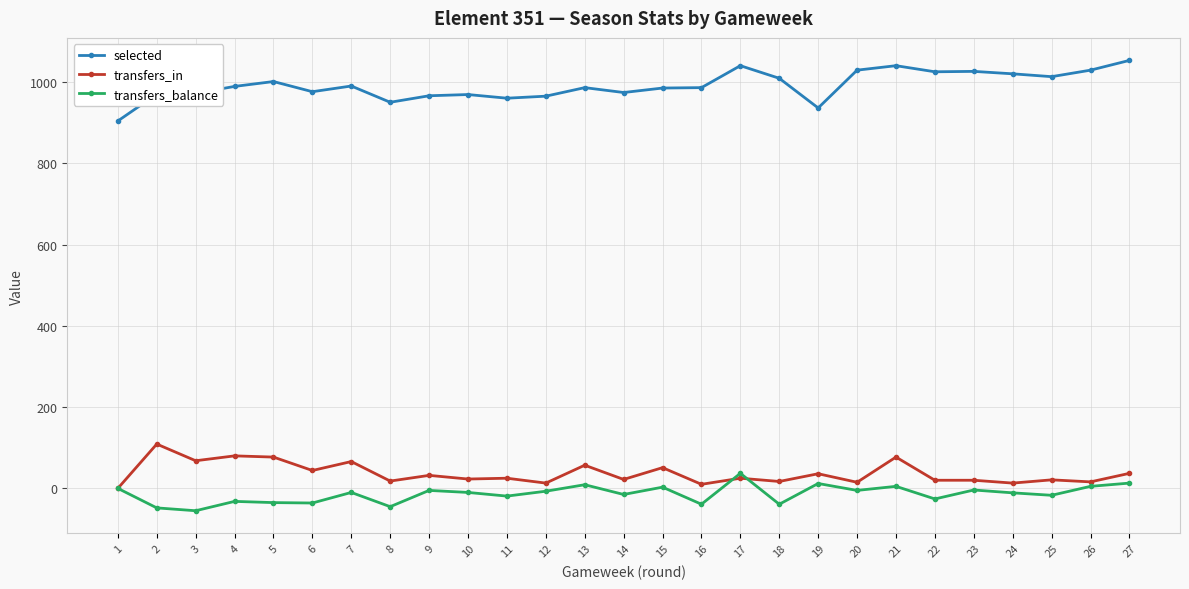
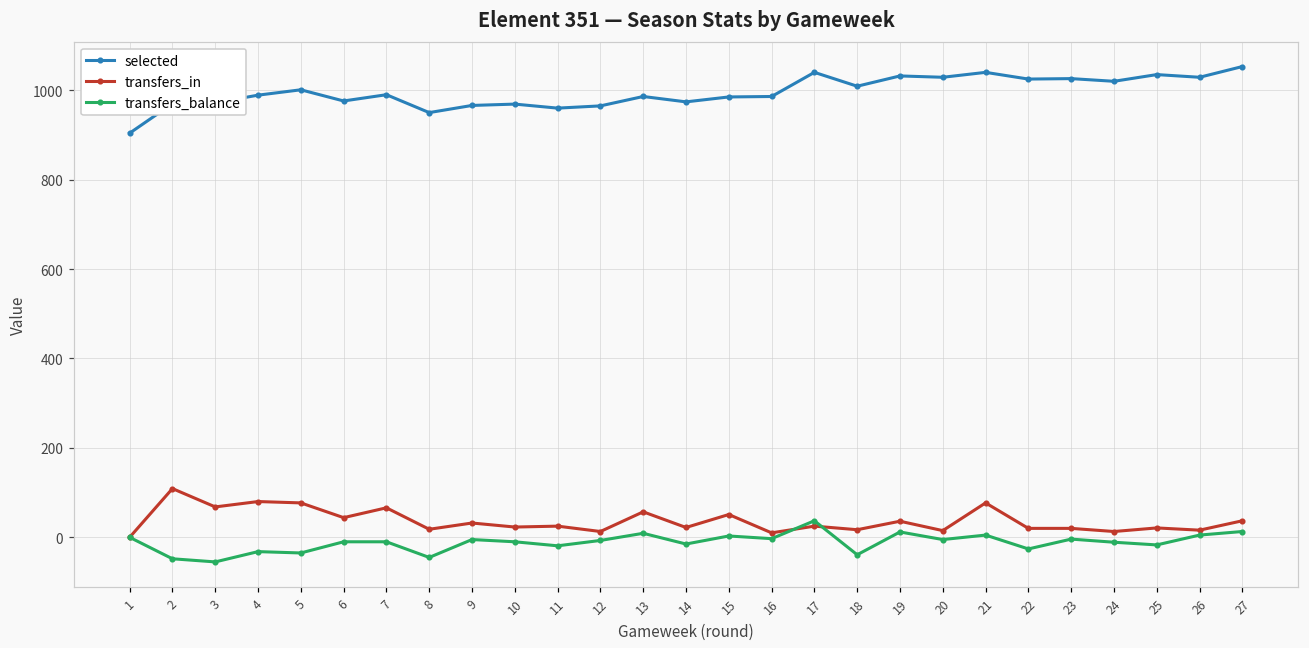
transfers_balance, 6: -40 -> -10
transfers_balance, 16: -40 -> 0
selected, 19: 940 -> 1030
selected, 25: 1010 -> 1040
